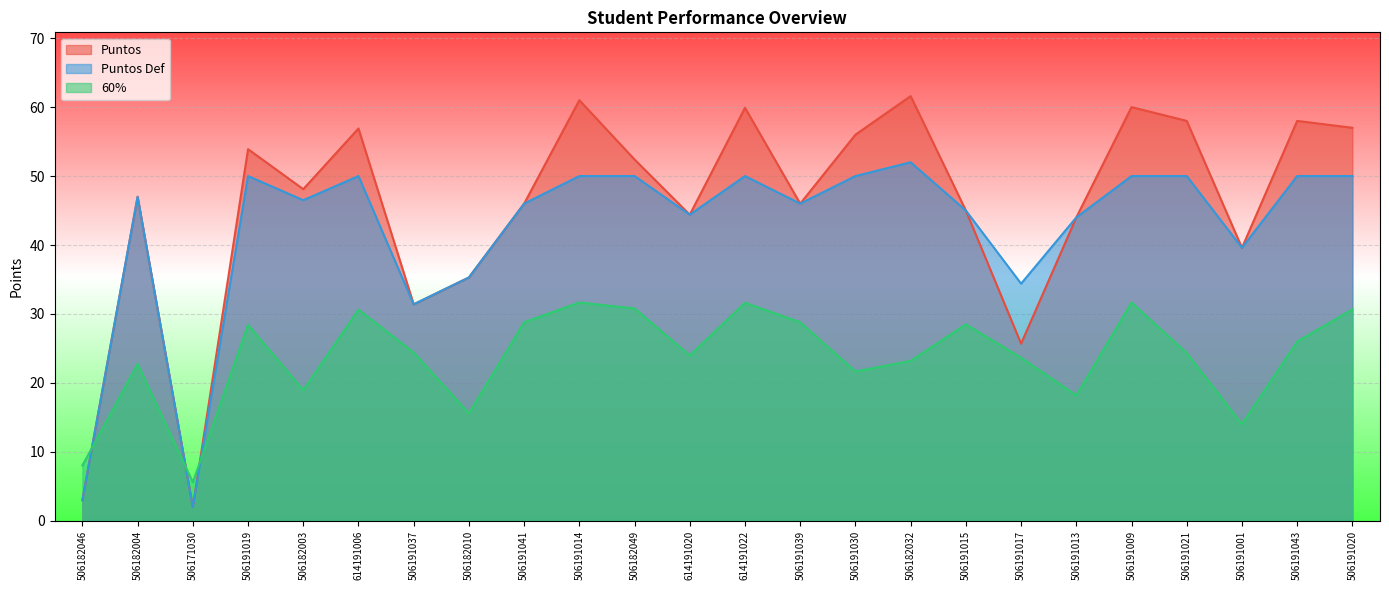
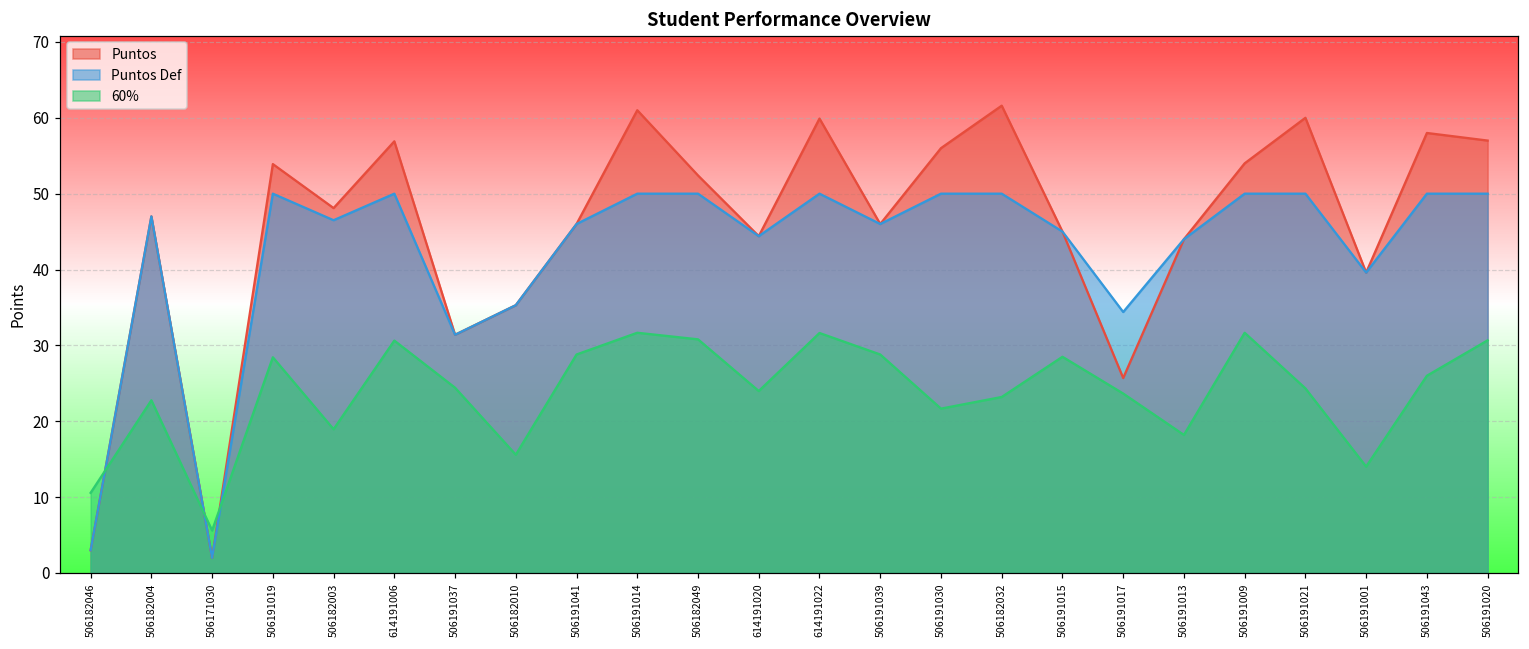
60%, 506182046: 8 -> 11
Puntos Def, 506182032: 52 -> 50
Puntos, 506191009: 60 -> 54
Puntos, 506191021: 58 -> 60
